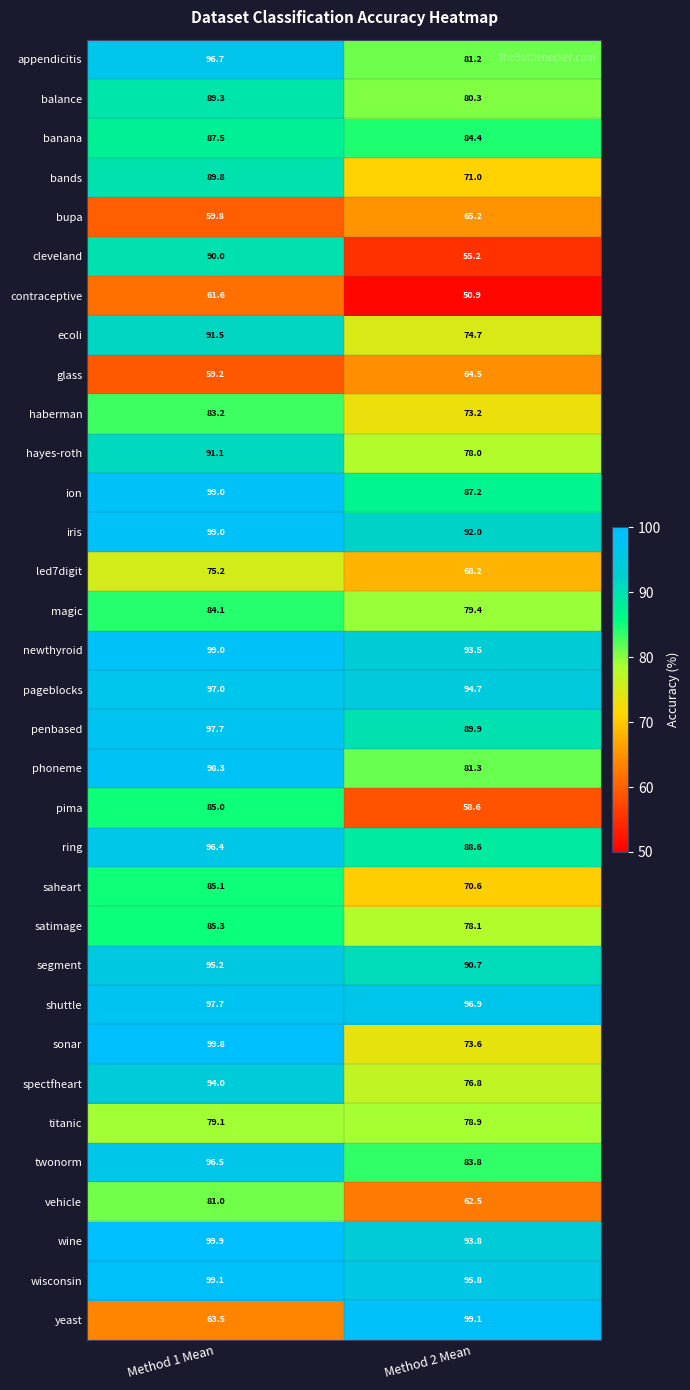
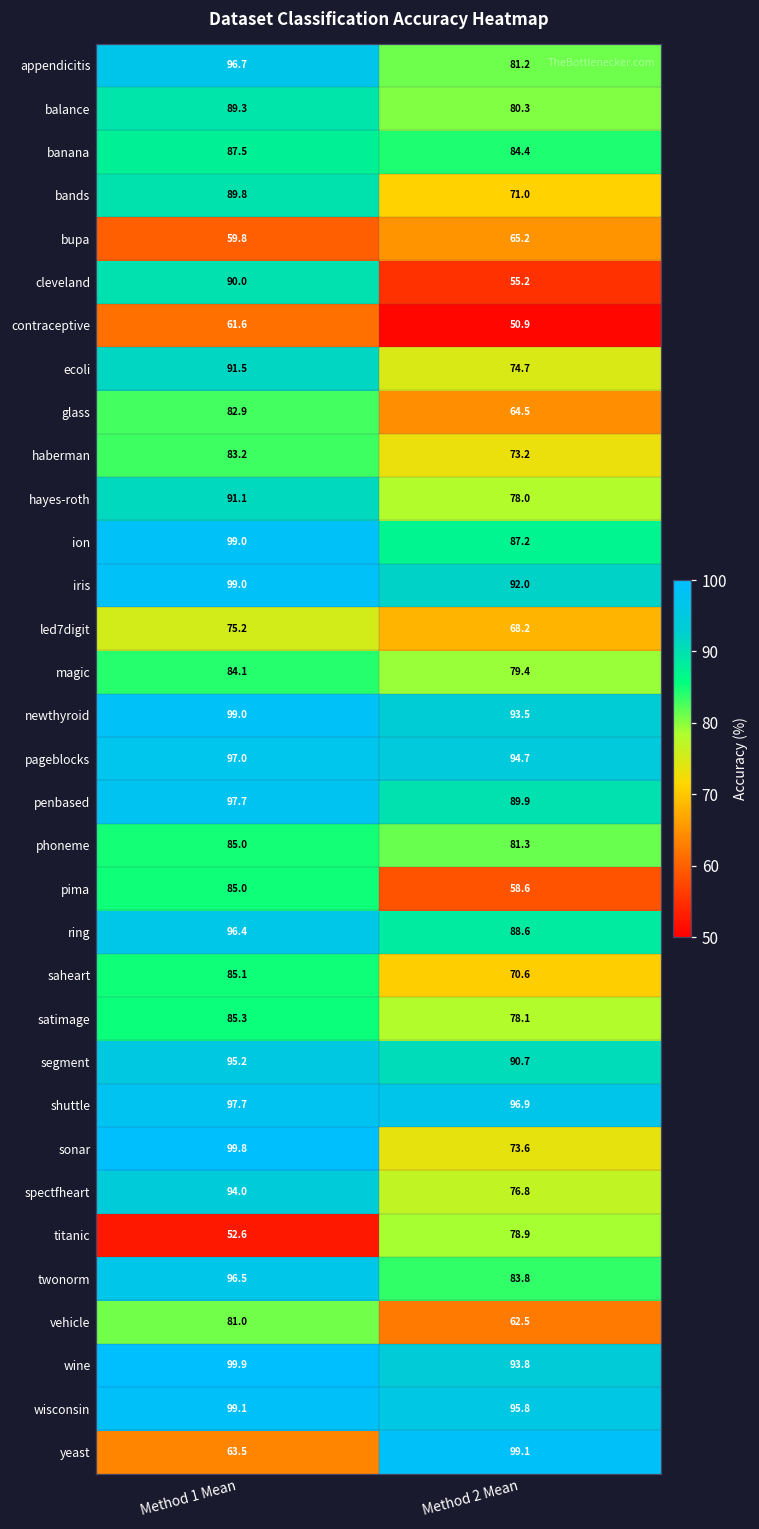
glass, Method 1 Mean: 59.2 -> 82.9
phoneme, Method 1 Mean: 98.3 -> 85.0
titanic, Method 1 Mean: 79.1 -> 52.6
